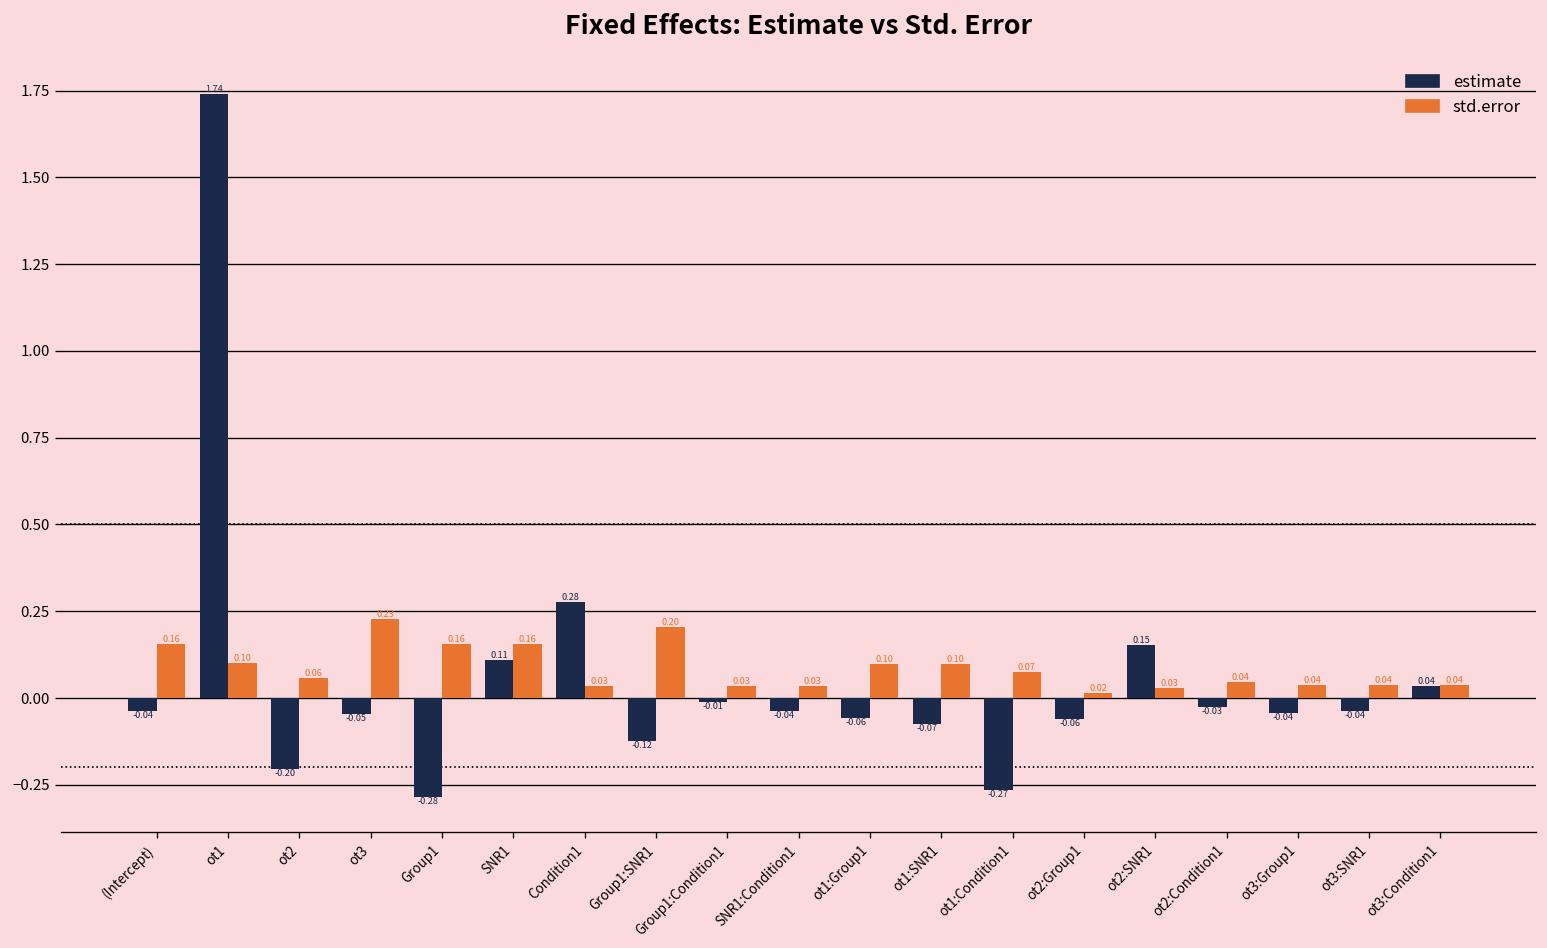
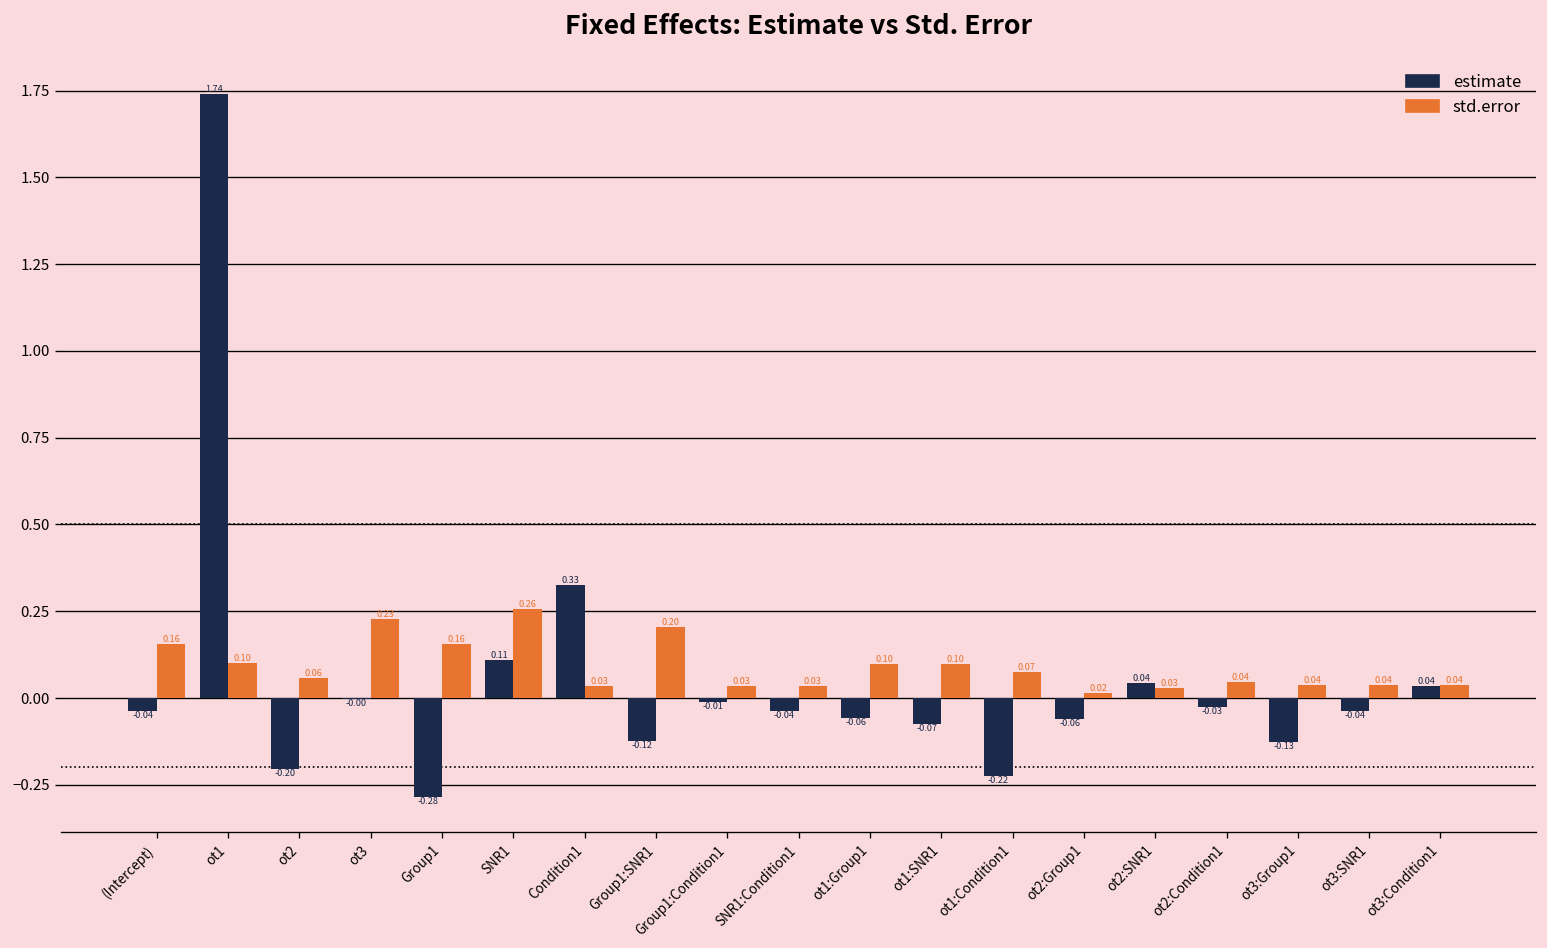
estimate, ot3: -0.05 -> -0.00
std.error, SNR1: 0.16 -> 0.26
estimate, Condition1: 0.28 -> 0.33
estimate, ot1:Condition1: -0.27 -> -0.22
estimate, ot2:SNR1: 0.15 -> 0.04
estimate, ot3:Group1: -0.04 -> -0.13
